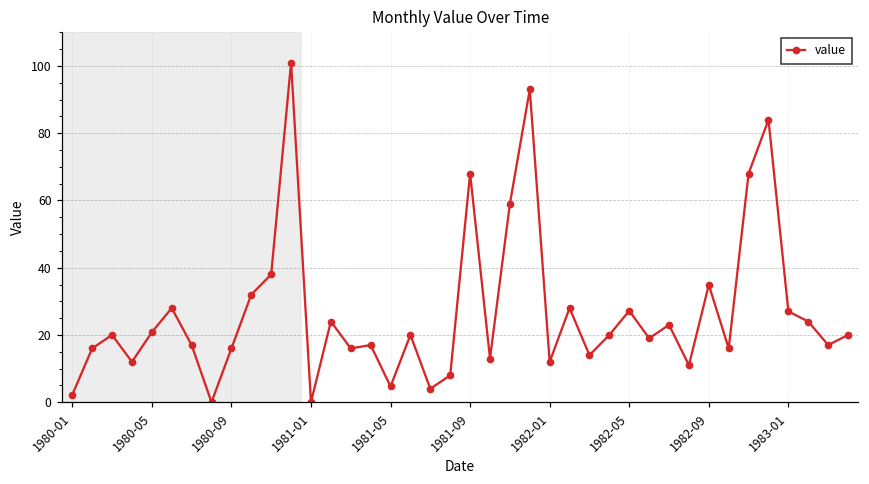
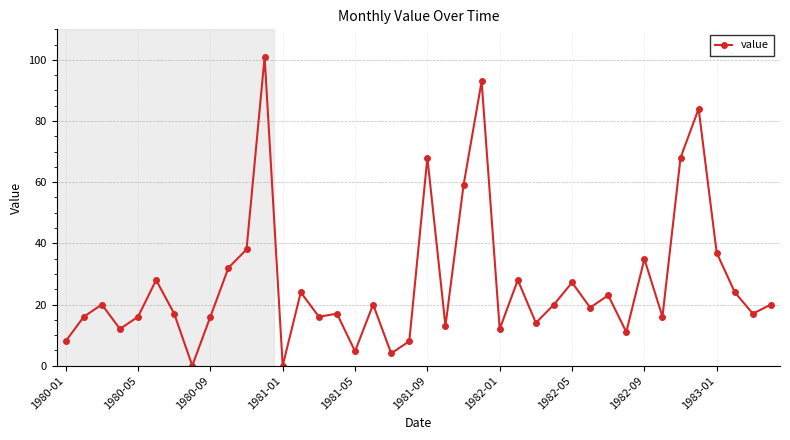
1980-01: 2 -> 8
1980-05: 21 -> 16
1983-01: 27 -> 37
